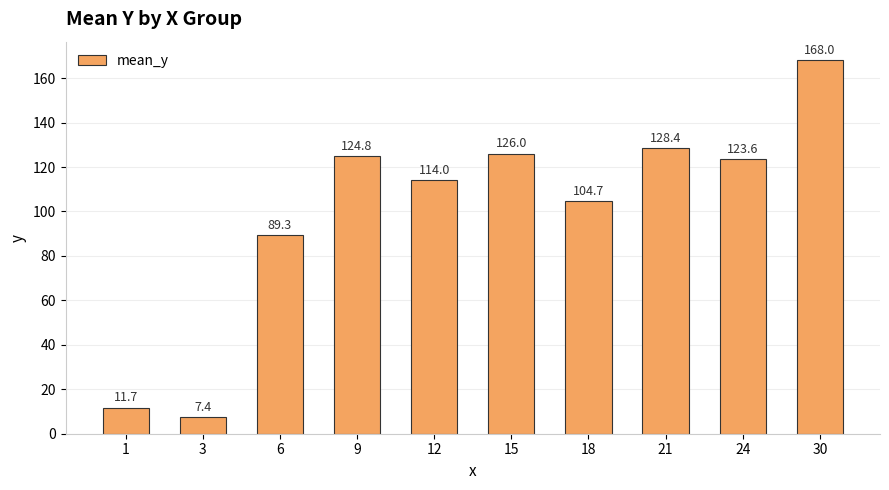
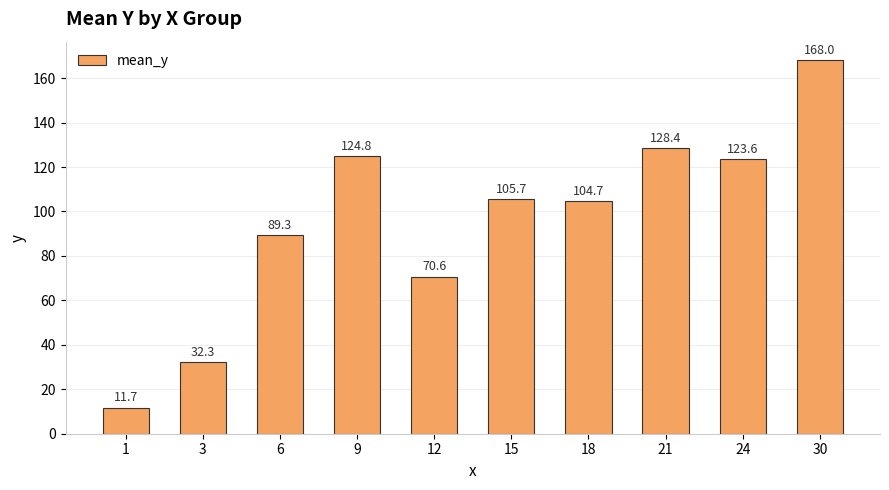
3: 7.4 -> 32.3
12: 114.0 -> 70.6
15: 126.0 -> 105.7
